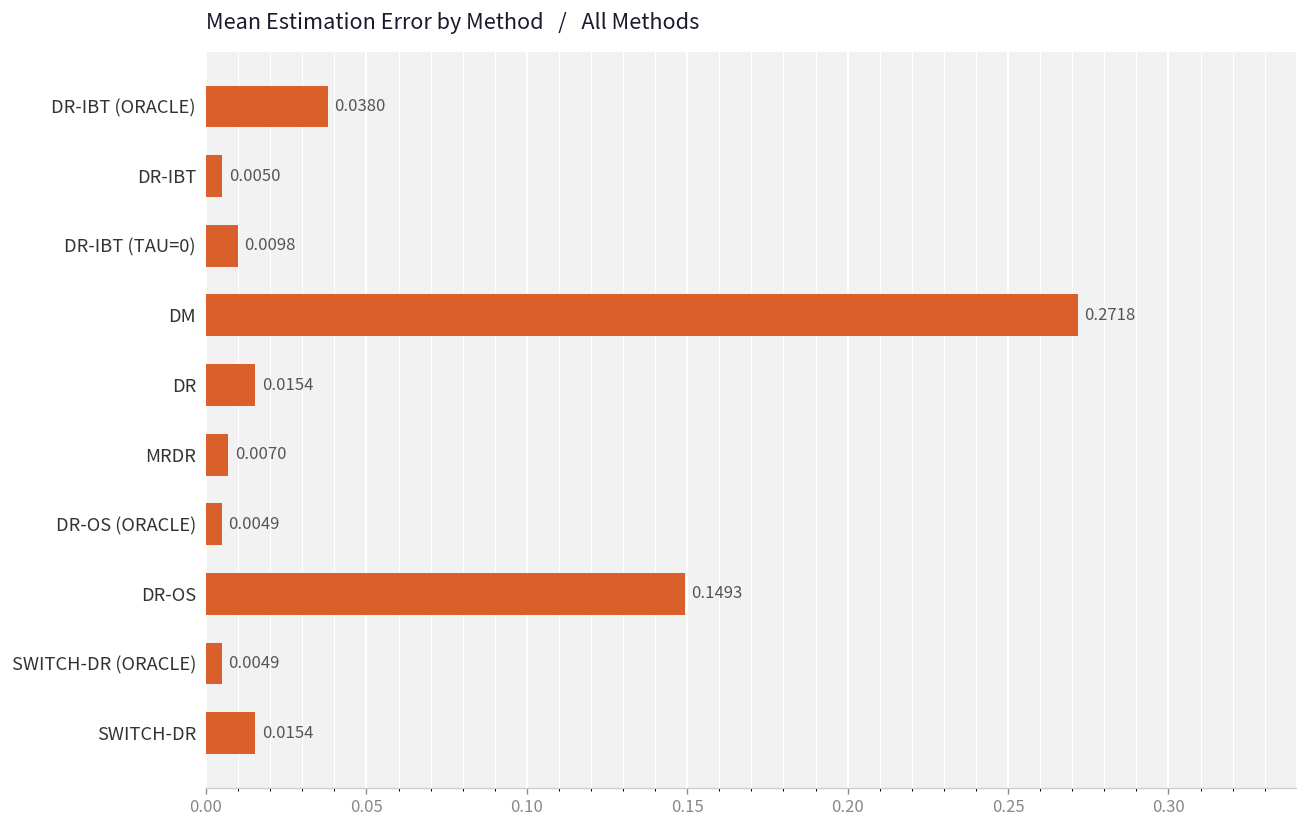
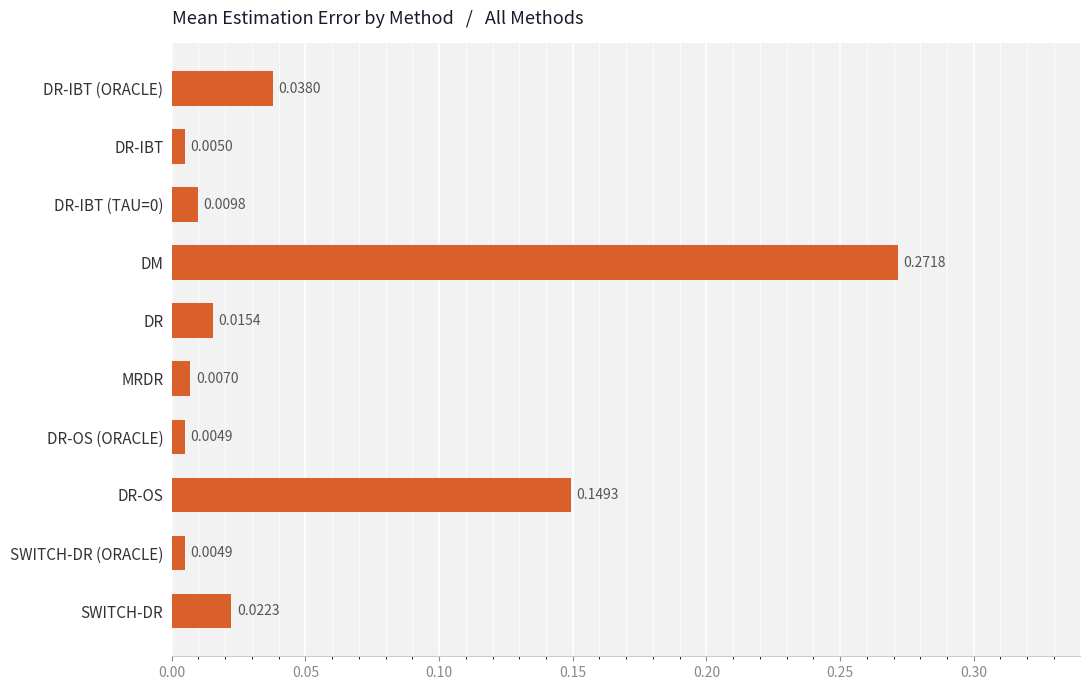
SWITCH-DR: 0.0154 -> 0.0223
